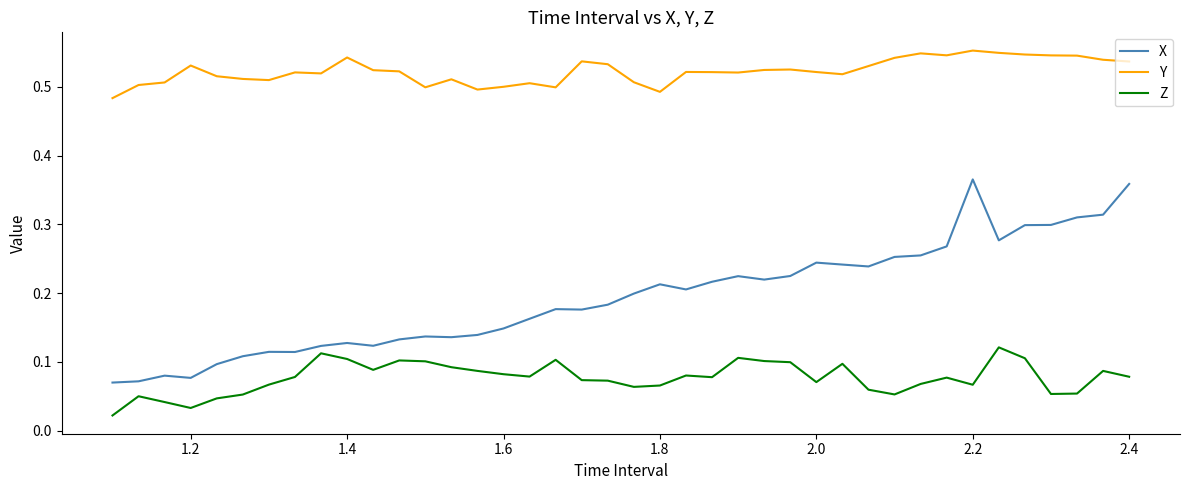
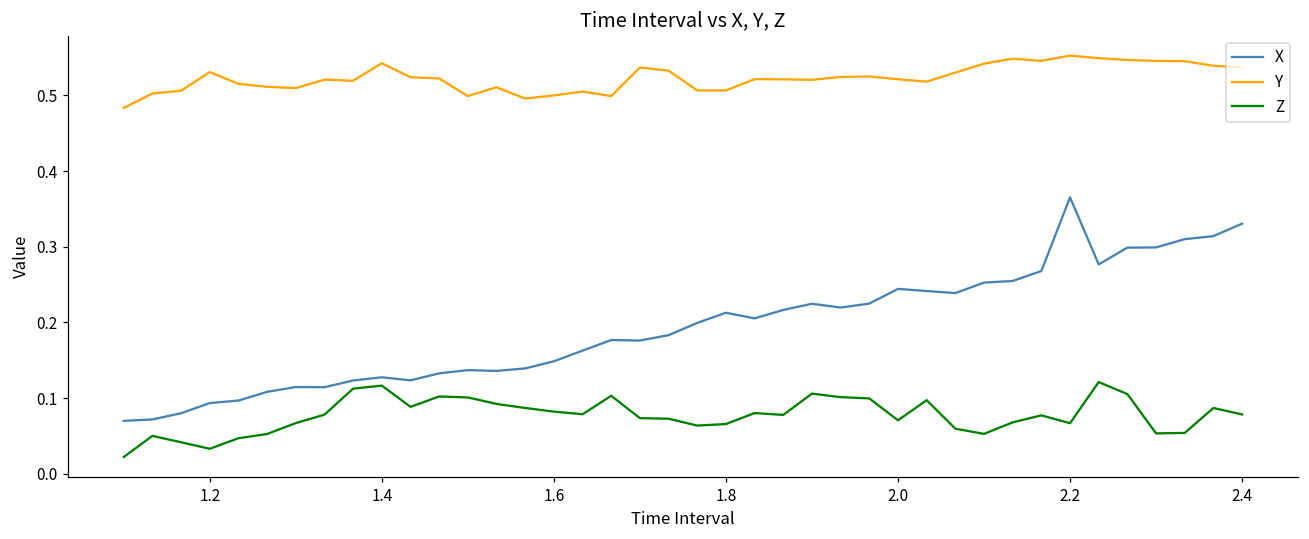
X, 1.2: 0.08 -> 0.09
Z, 1.4: 0.10 -> 0.12
Y, 1.8: 0.49 -> 0.51
X, 2.4: 0.36 -> 0.33
